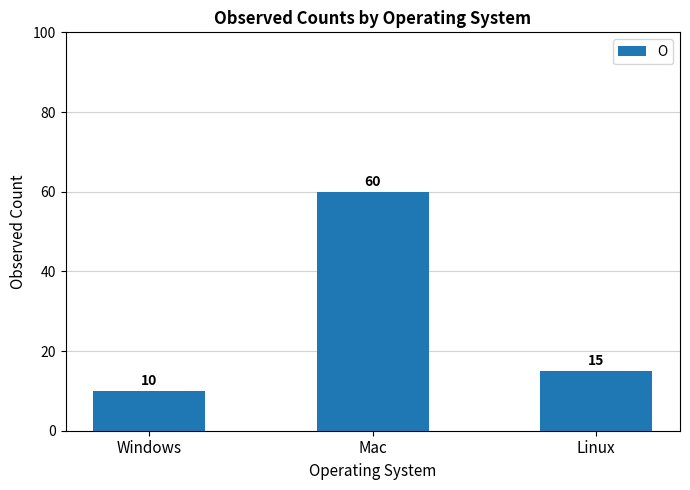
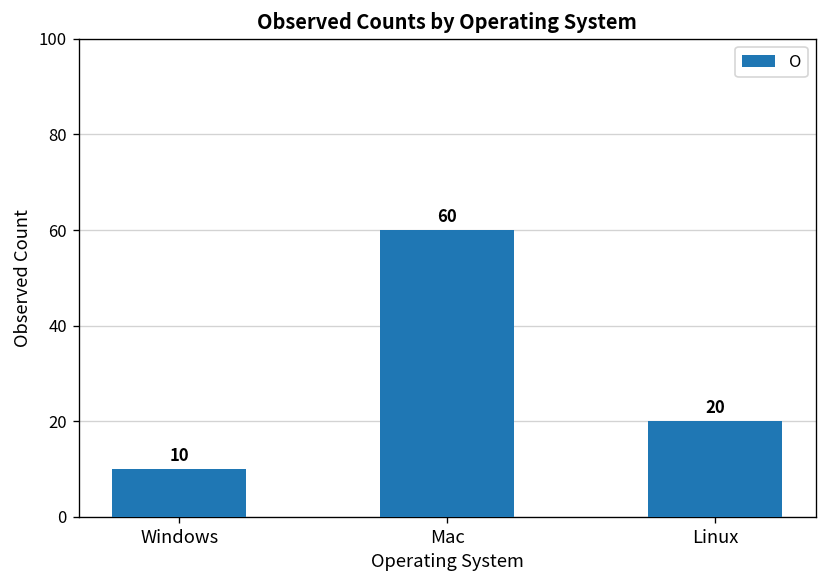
Linux: 15 -> 20
